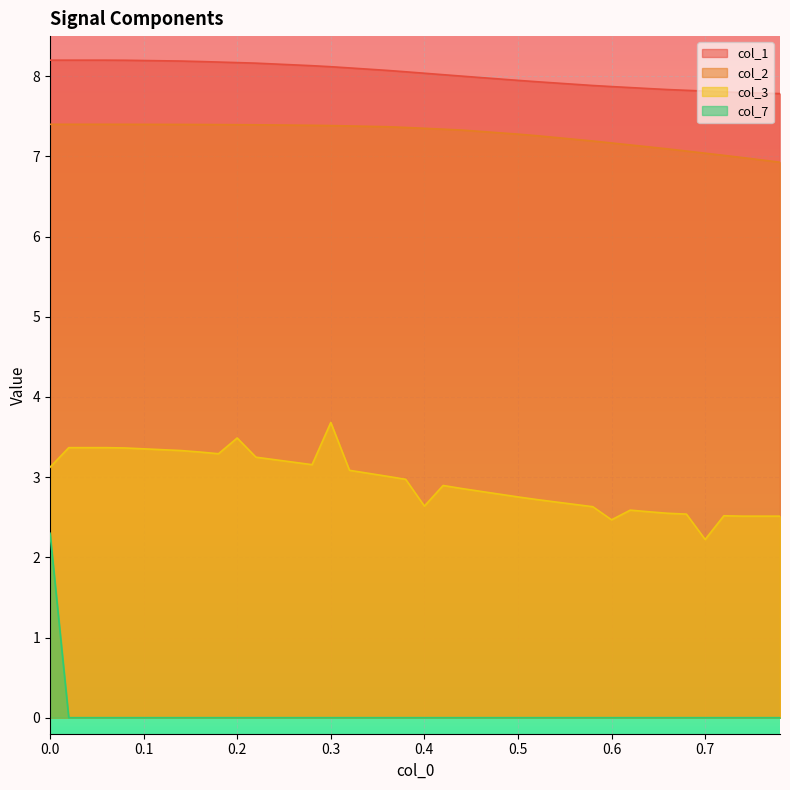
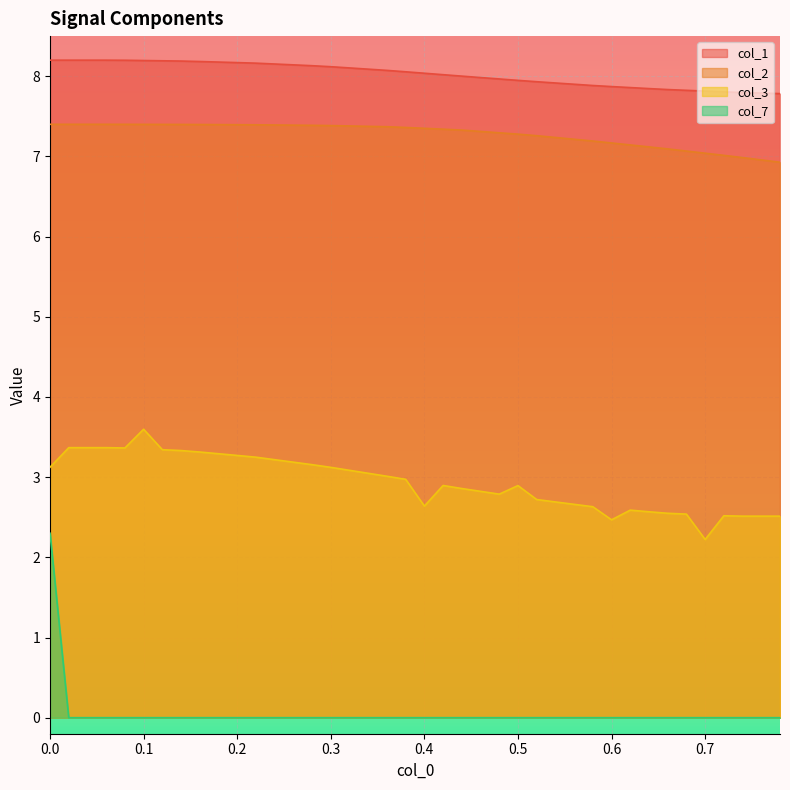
col_3, 0.1: 3.4 -> 3.6
col_3, 0.2: 3.5 -> 3.3
col_3, 0.3: 3.7 -> 3.1
col_3, 0.5: 2.8 -> 2.9
